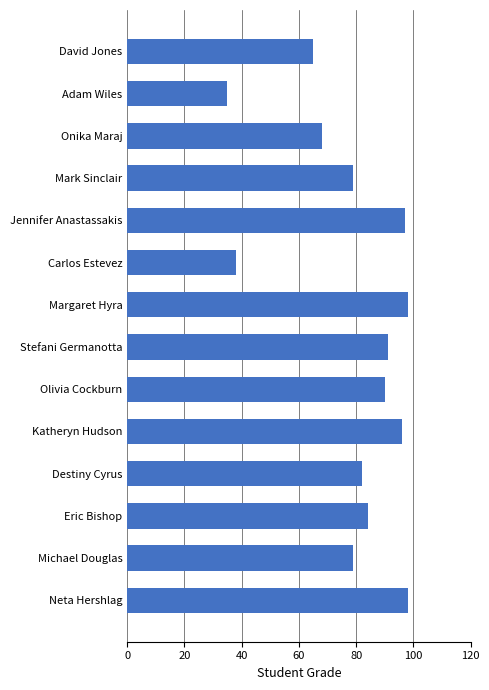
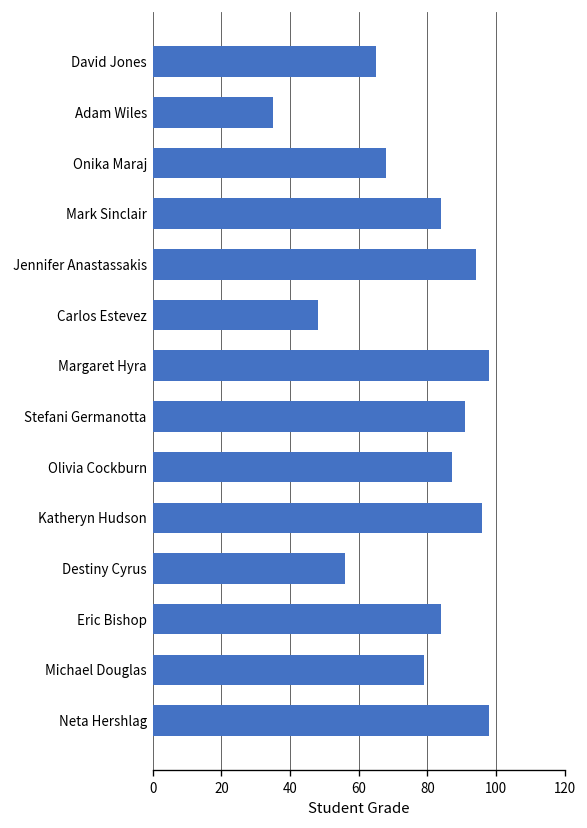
Mark Sinclair: 79 -> 84
Jennifer Anastassakis: 97 -> 94
Carlos Estevez: 38 -> 48
Olivia Cockburn: 90 -> 87
Destiny Cyrus: 82 -> 56
